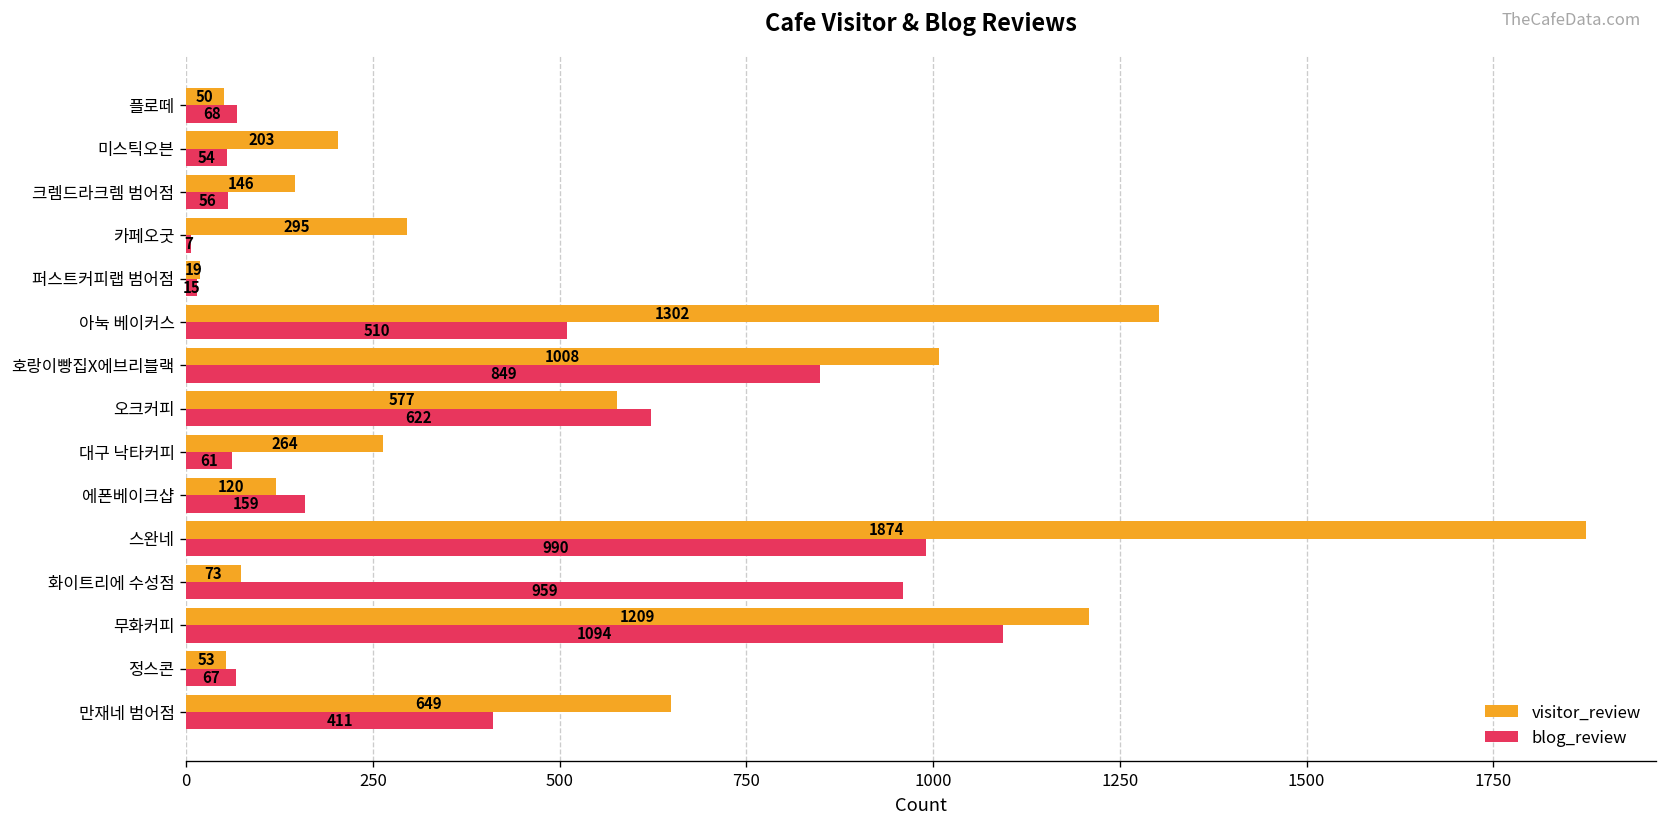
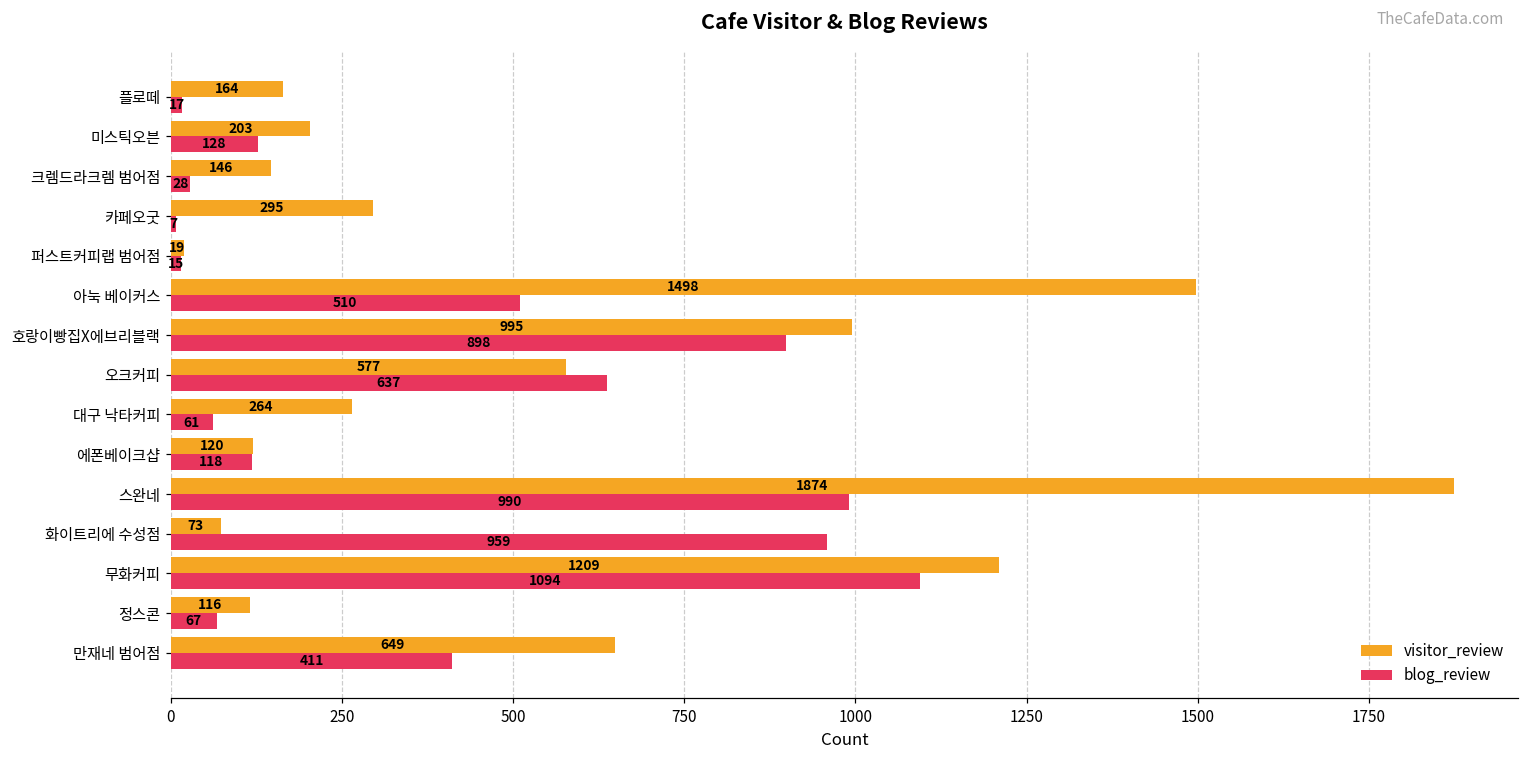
visitor_review, 플로떼: 50 -> 164
blog_review, 플로떼: 68 -> 17
blog_review, 미스틱오븐: 54 -> 128
blog_review, 크렘드라크렘 범어점: 56 -> 28
visitor_review, 아눅 베이커스: 1302 -> 1498
visitor_review, 호랑이빵집X에브리블랙: 1008 -> 995
blog_review, 호랑이빵집X에브리블랙: 849 -> 898
blog_review, 오크커피: 622 -> 637
blog_review, 에폰베이크샵: 159 -> 118
visitor_review, 정스콘: 53 -> 116
